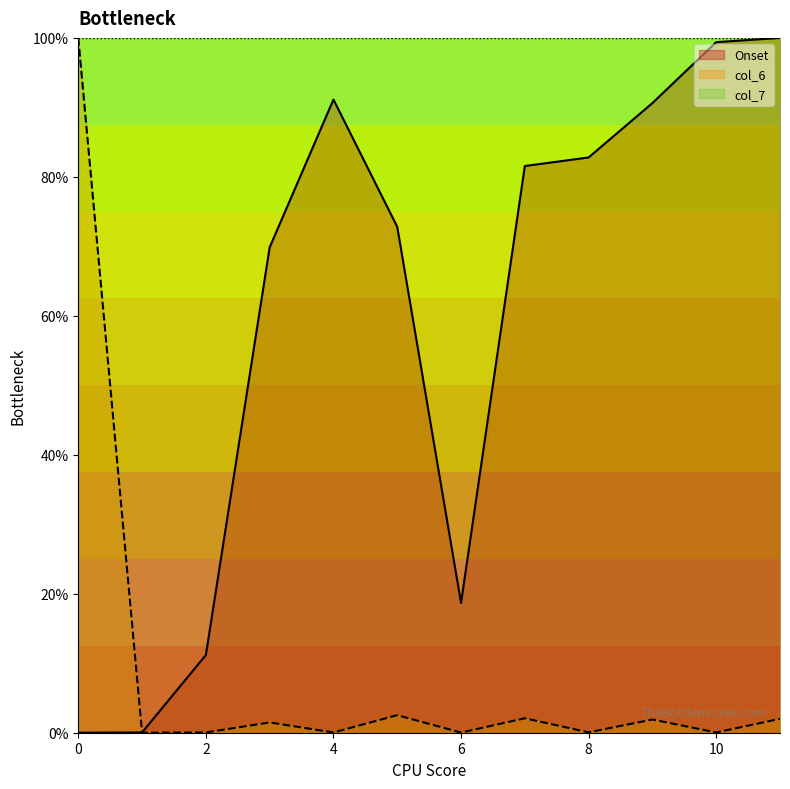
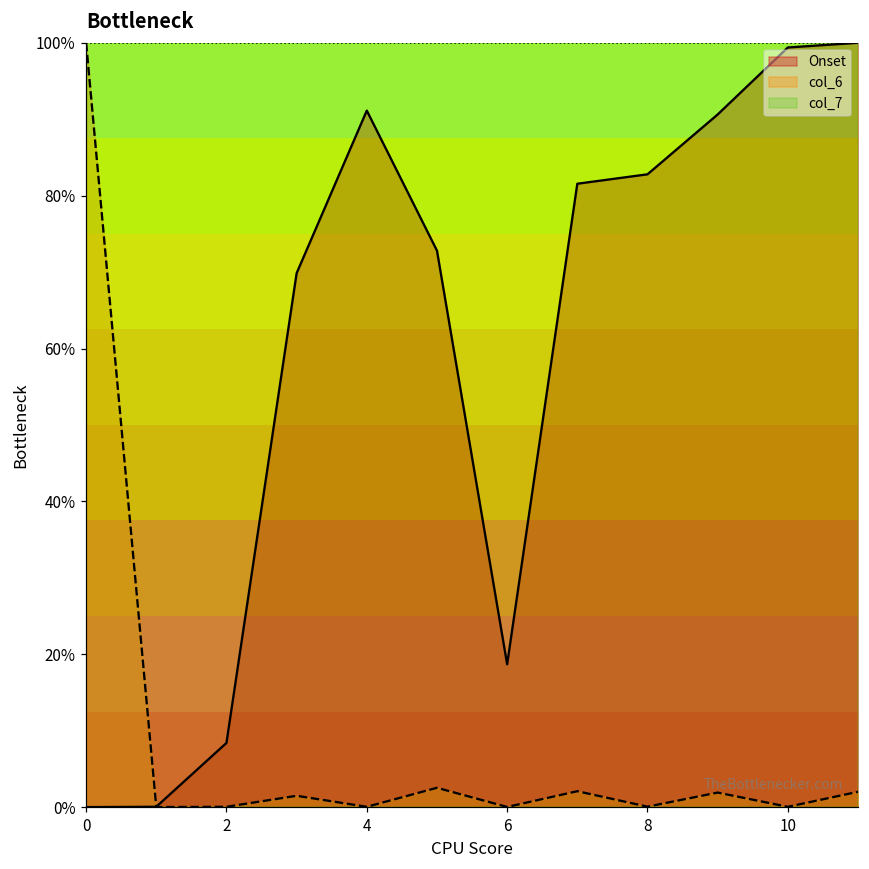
Onset, 2: 11% -> 8%
